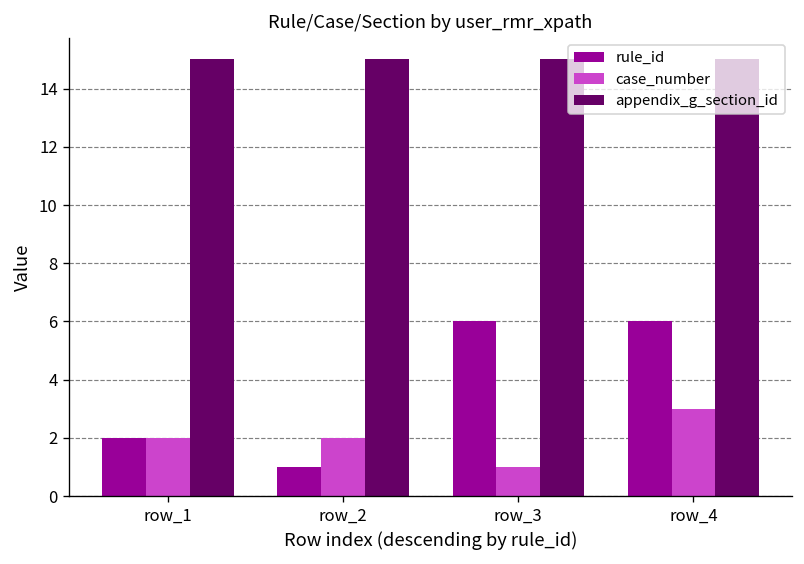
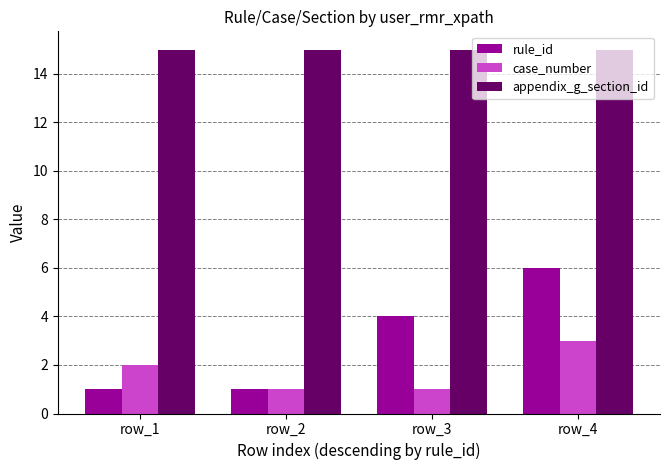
rule_id, row_1: 2 -> 1
case_number, row_2: 2 -> 1
rule_id, row_3: 6 -> 4
